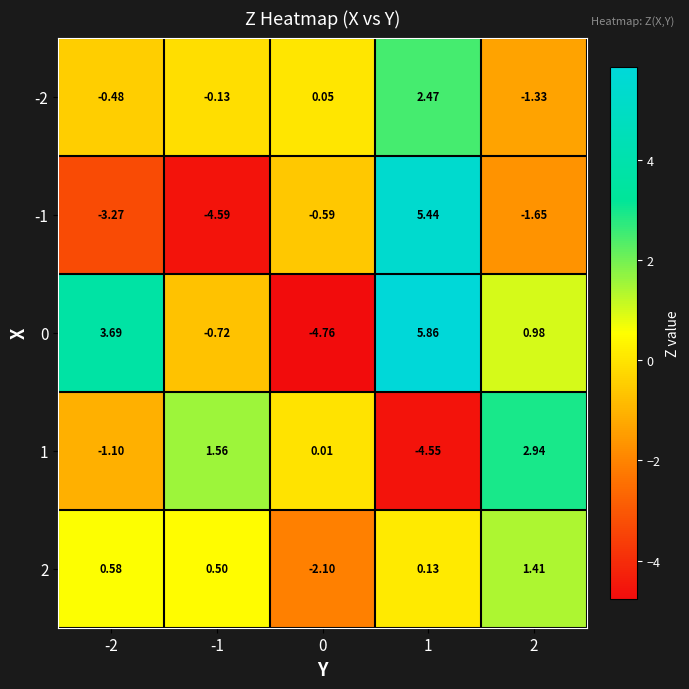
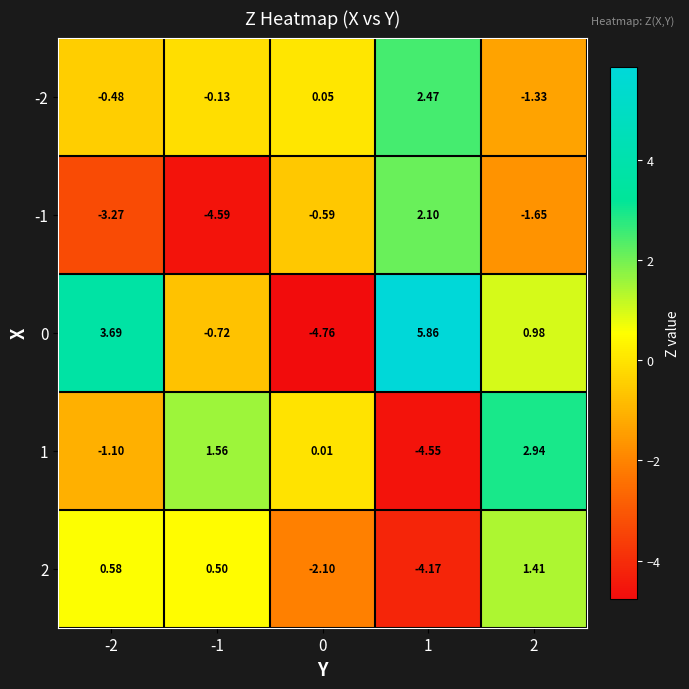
-1, 1: 5.44 -> 2.10
2, 1: 0.13 -> -4.17
